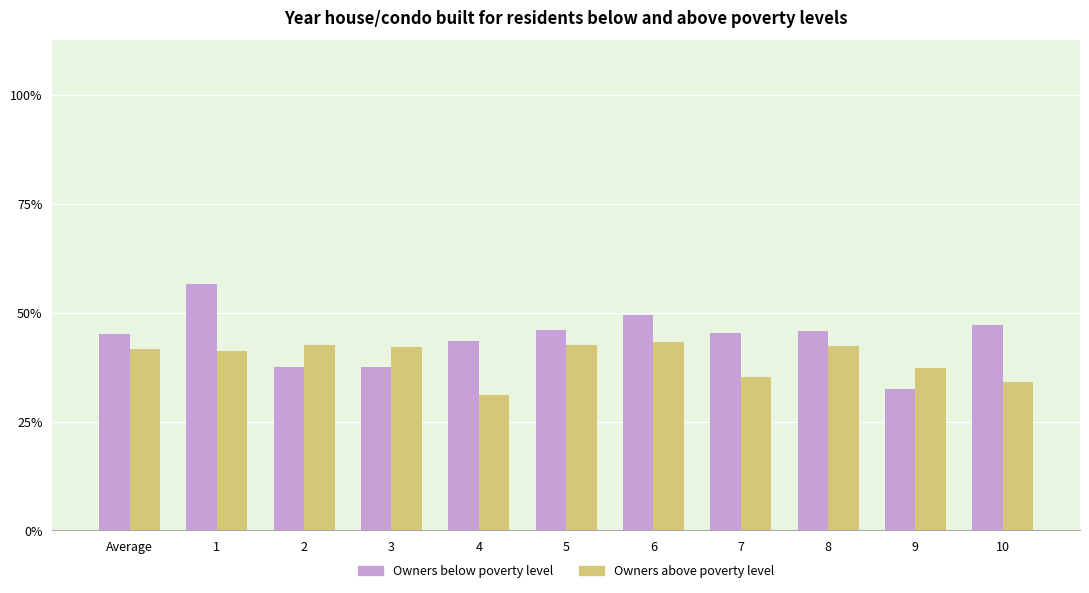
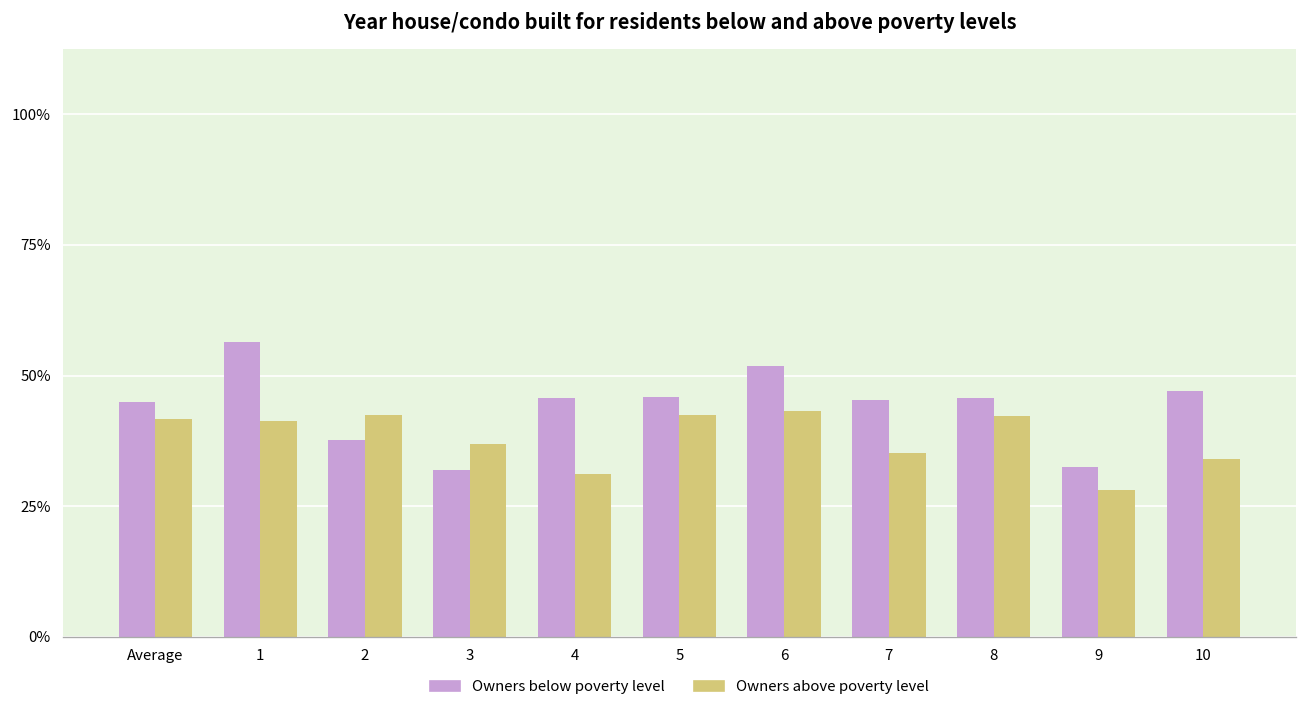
Owners below poverty level, 3: 37% -> 32%
Owners above poverty level, 3: 42% -> 37%
Owners below poverty level, 4: 44% -> 46%
Owners below poverty level, 6: 49% -> 52%
Owners above poverty level, 9: 37% -> 28%
